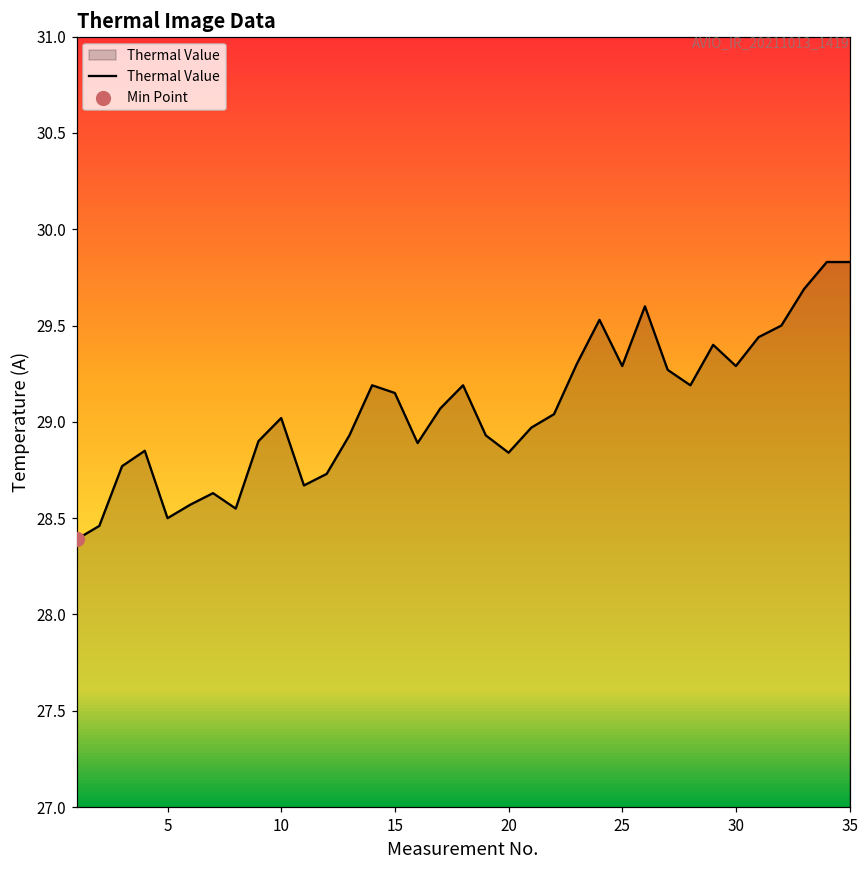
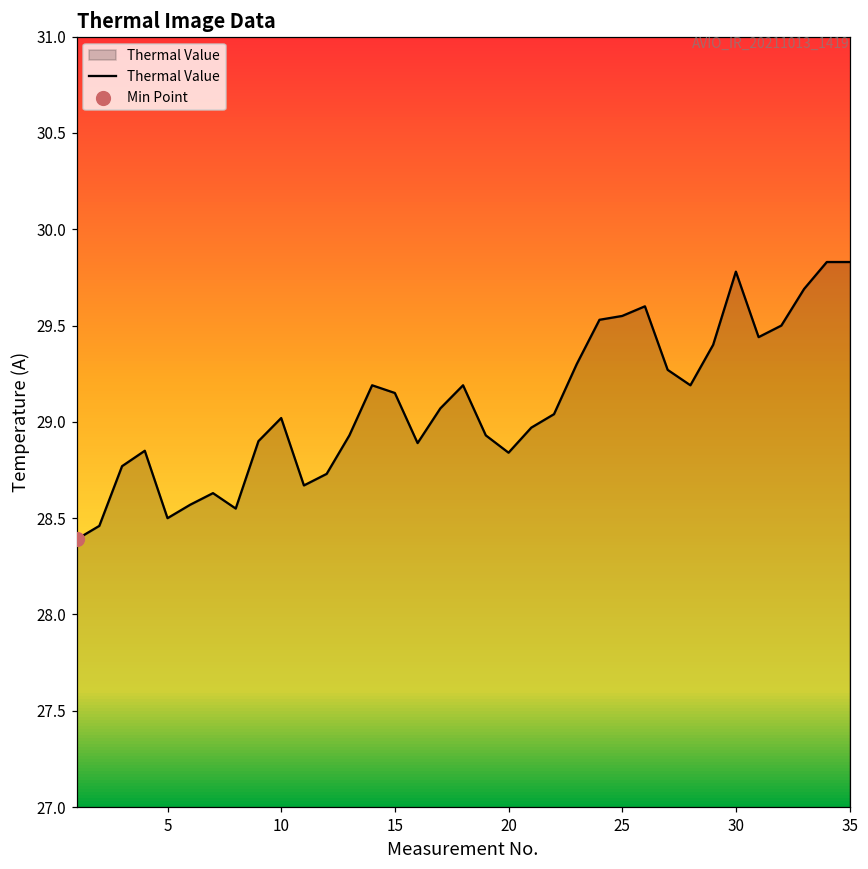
Thermal Value, 25: 29.29 -> 29.55
Thermal Value, 30: 29.29 -> 29.78
